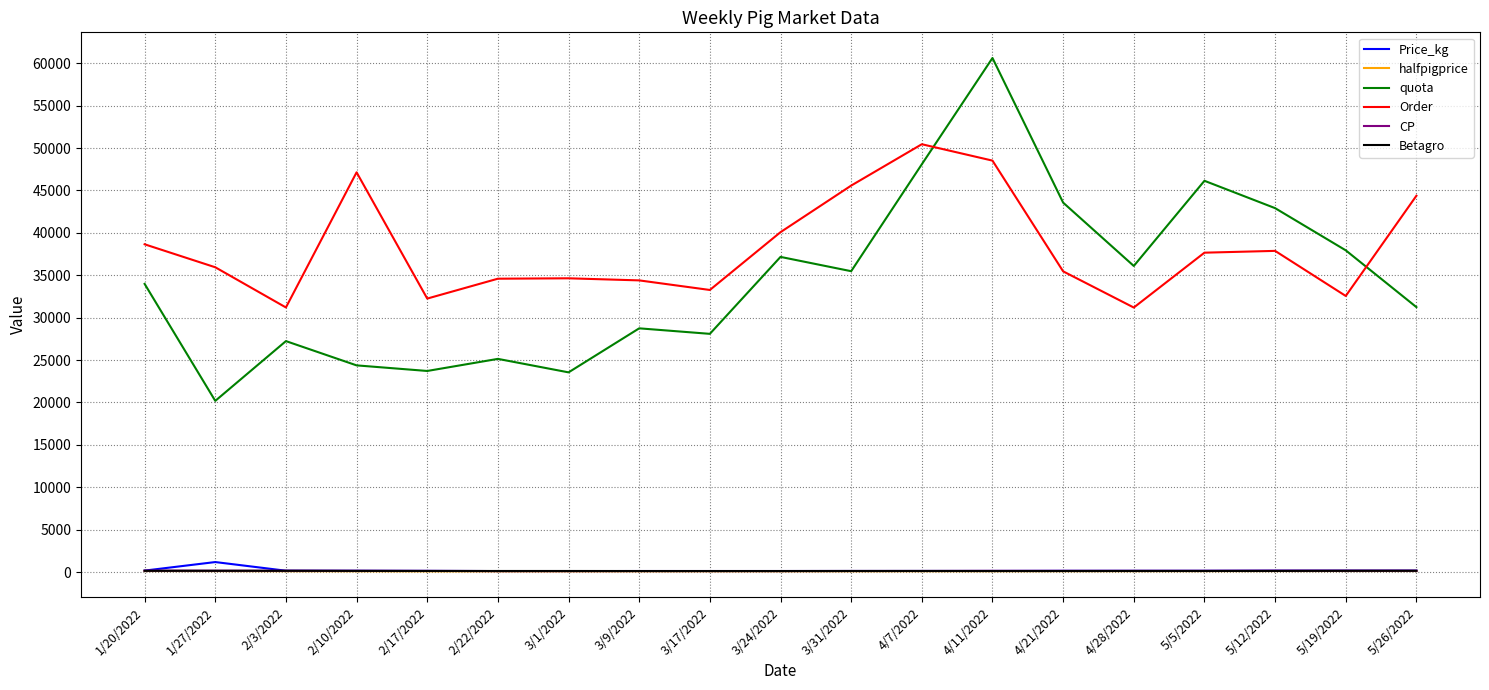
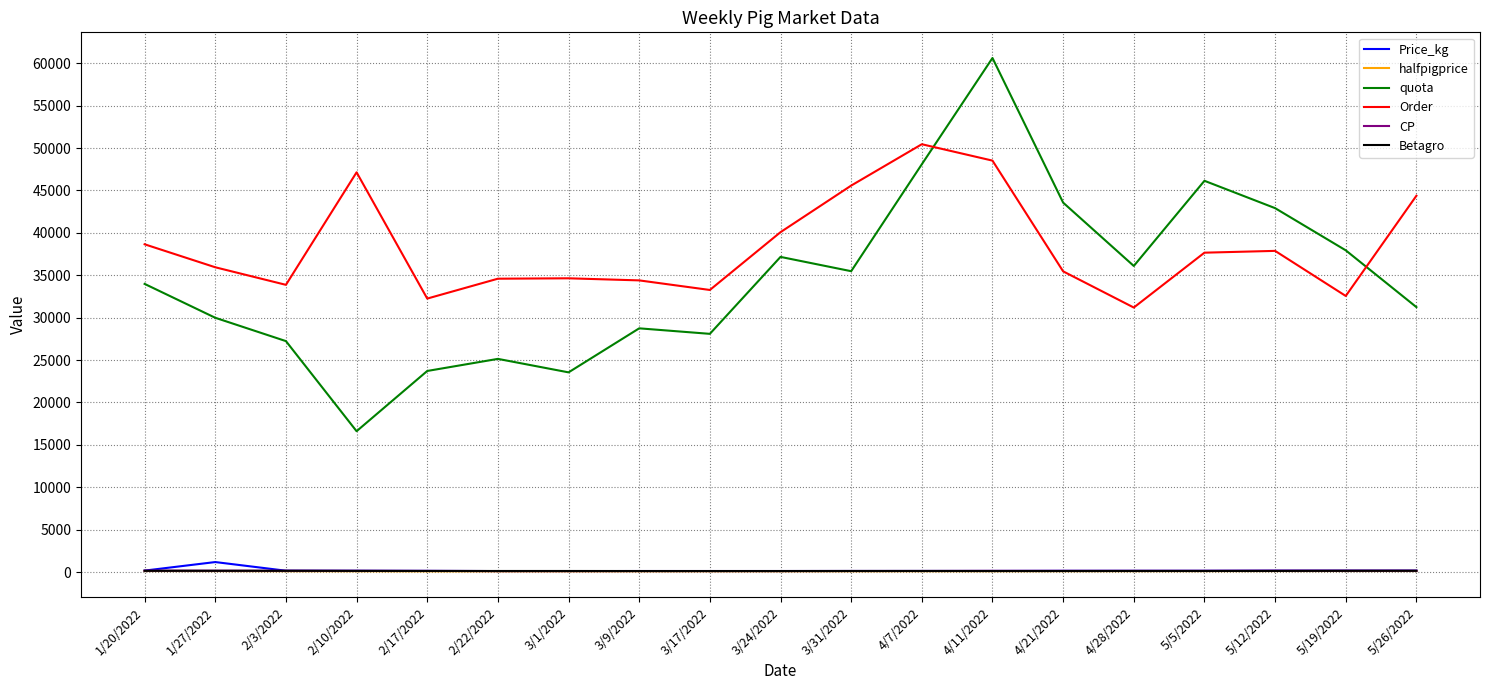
quota, 1/27/2022: 20000 -> 30000
Order, 2/3/2022: 31000 -> 34000
quota, 2/10/2022: 24000 -> 17000
